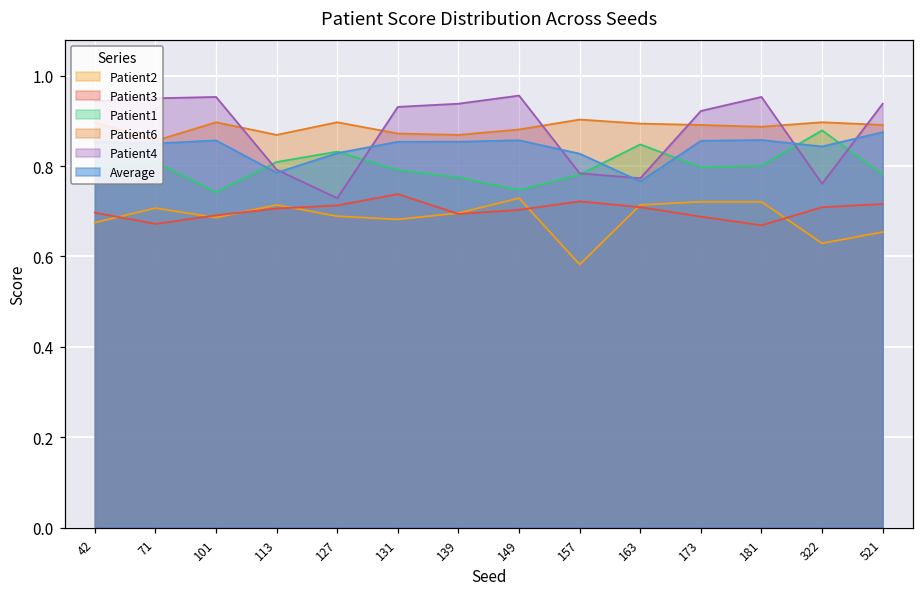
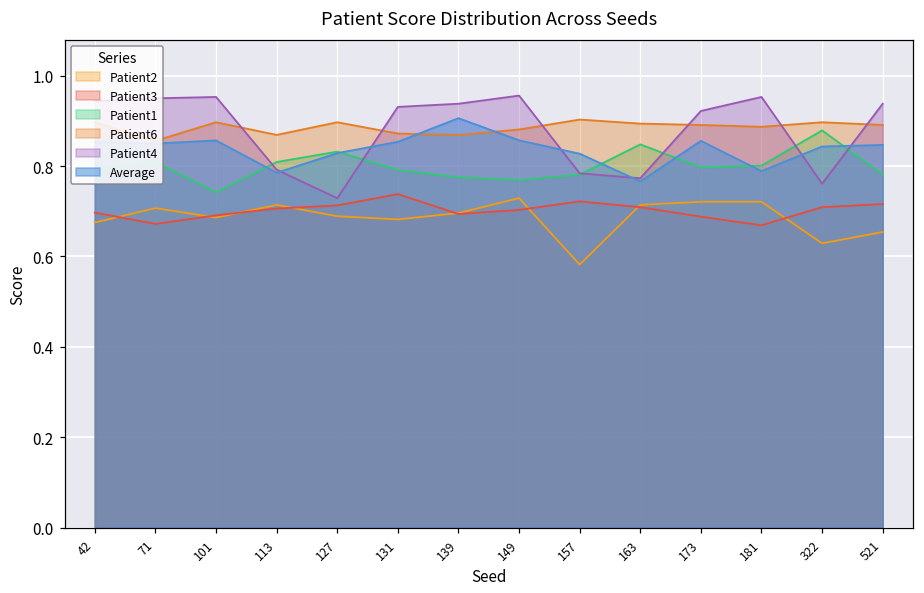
Average, 139: 0.85 -> 0.91
Patient1, 149: 0.75 -> 0.77
Average, 181: 0.86 -> 0.79
Average, 521: 0.88 -> 0.85
